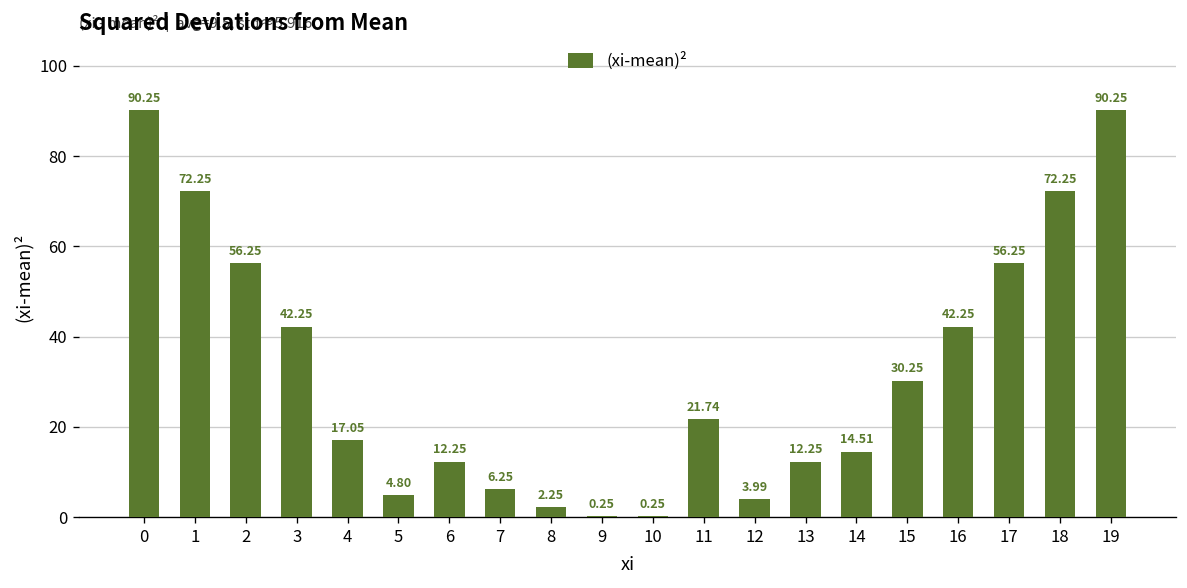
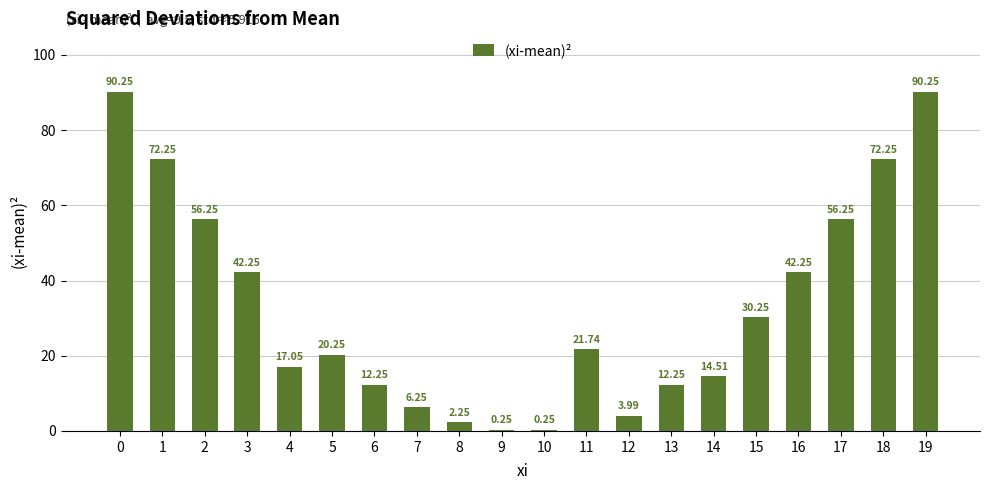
5: 4.80 -> 20.25
